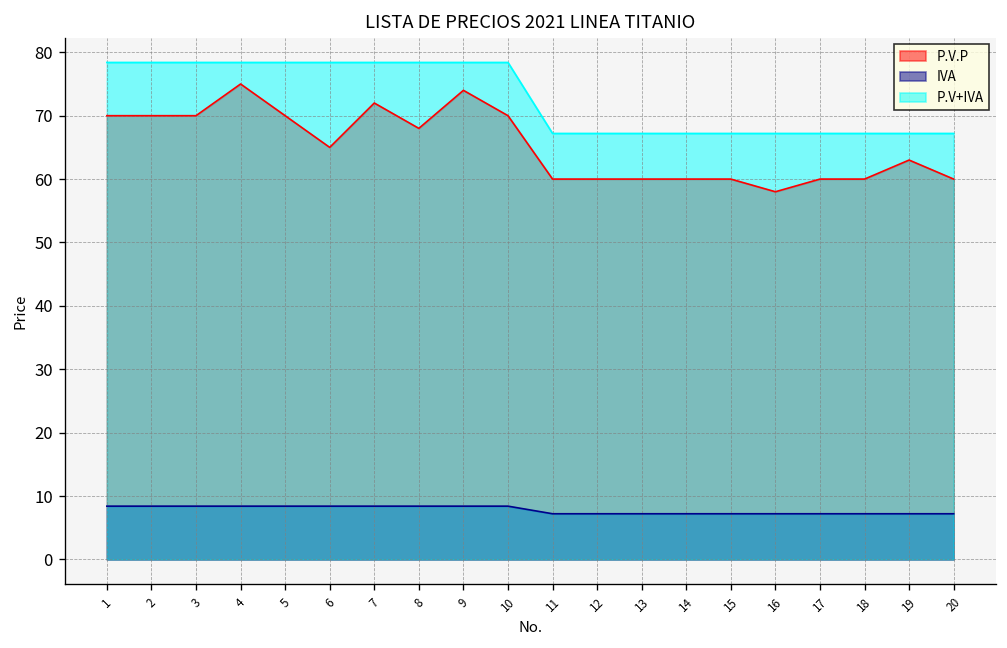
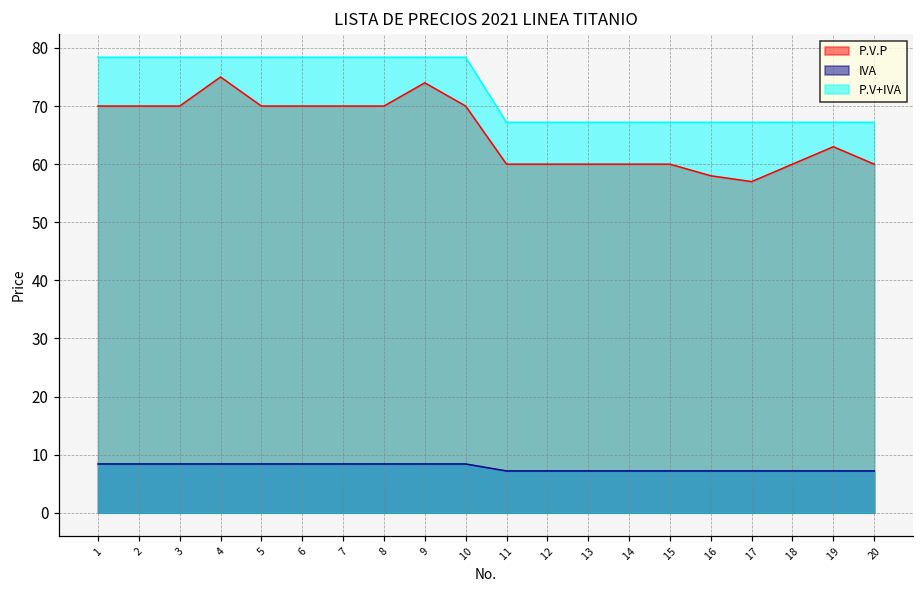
P.V.P, 6: 65 -> 70
P.V.P, 7: 72 -> 70
P.V.P, 8: 68 -> 70
P.V.P, 17: 60 -> 57
